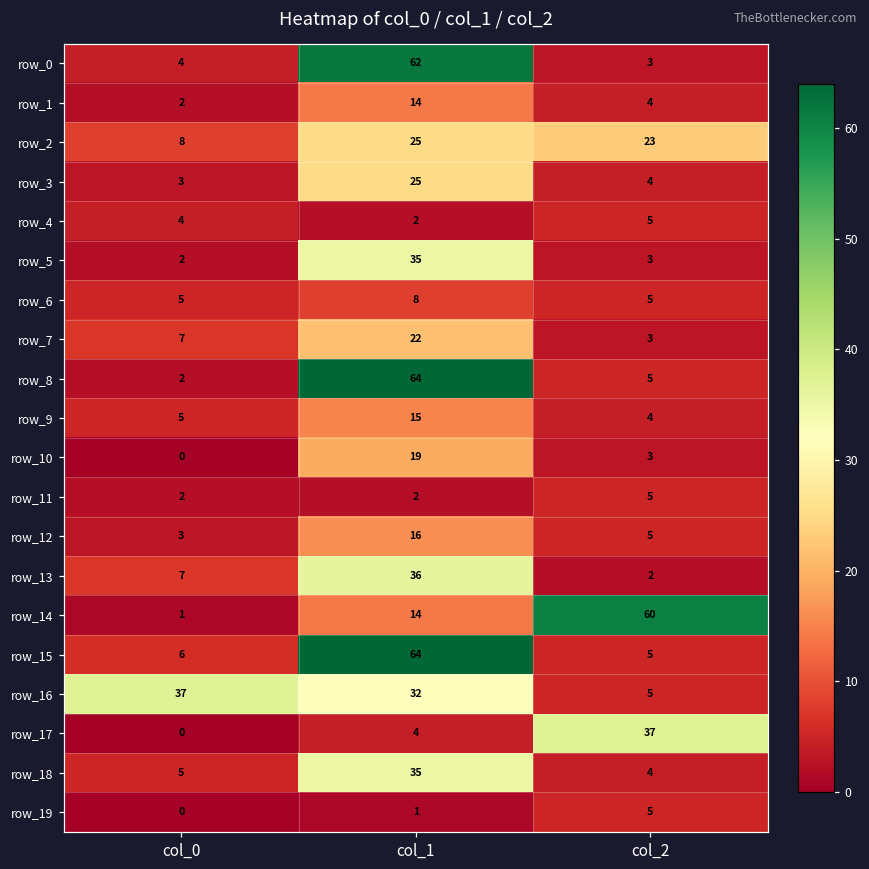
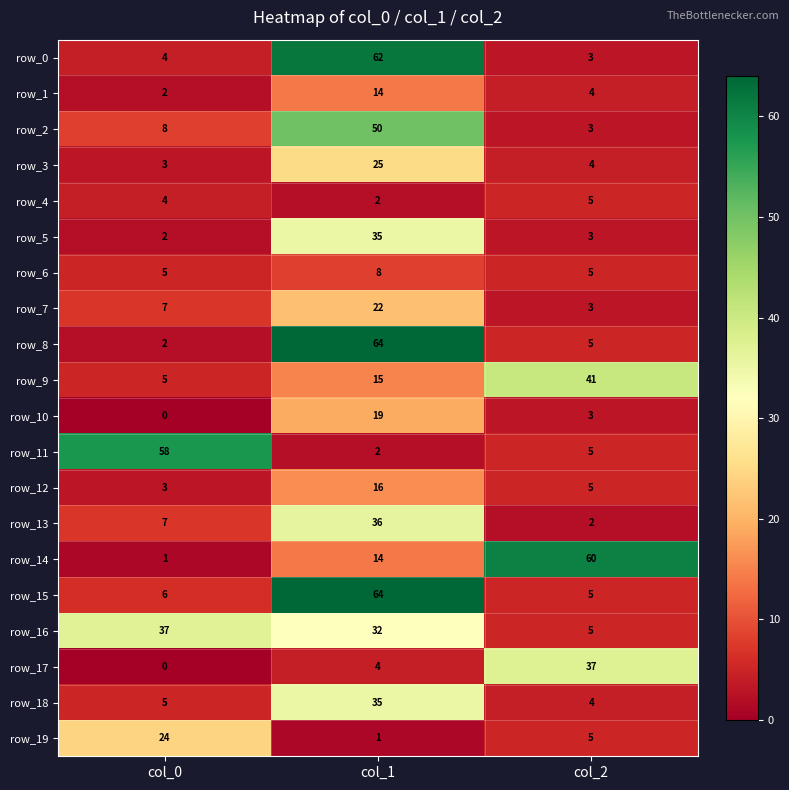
row_2, col_1: 25 -> 50
row_2, col_2: 23 -> 3
row_9, col_2: 4 -> 41
row_11, col_0: 2 -> 58
row_19, col_0: 0 -> 24
